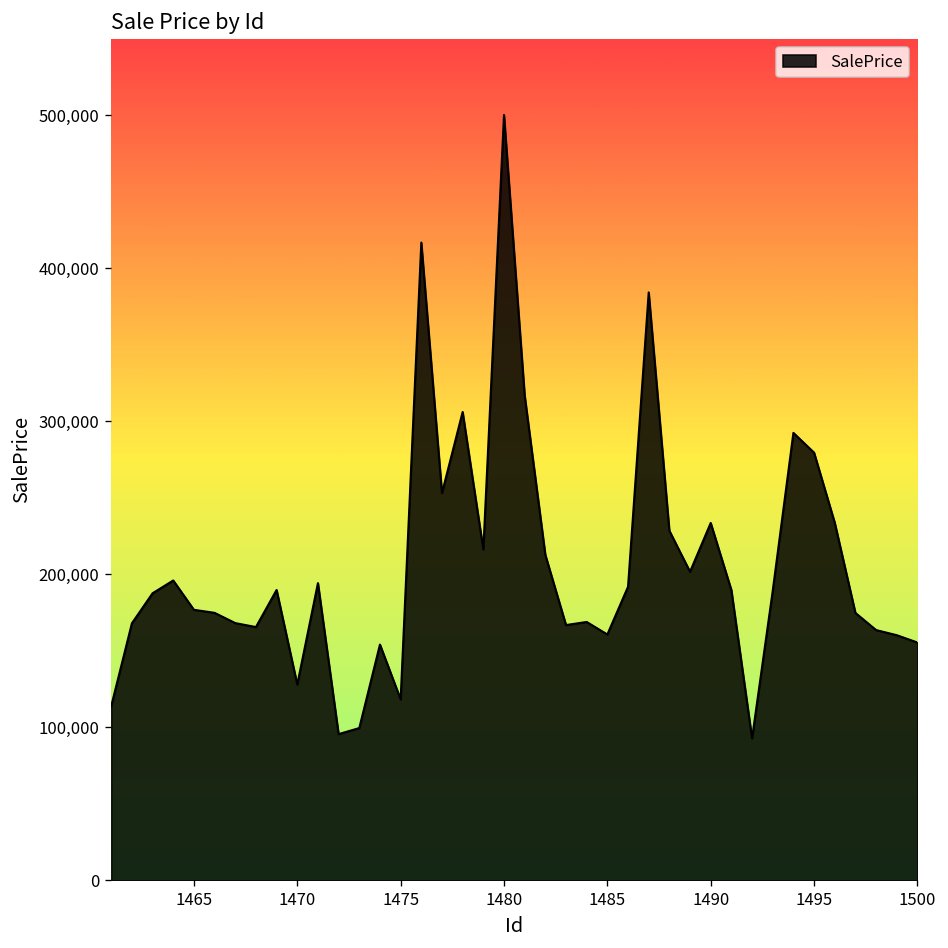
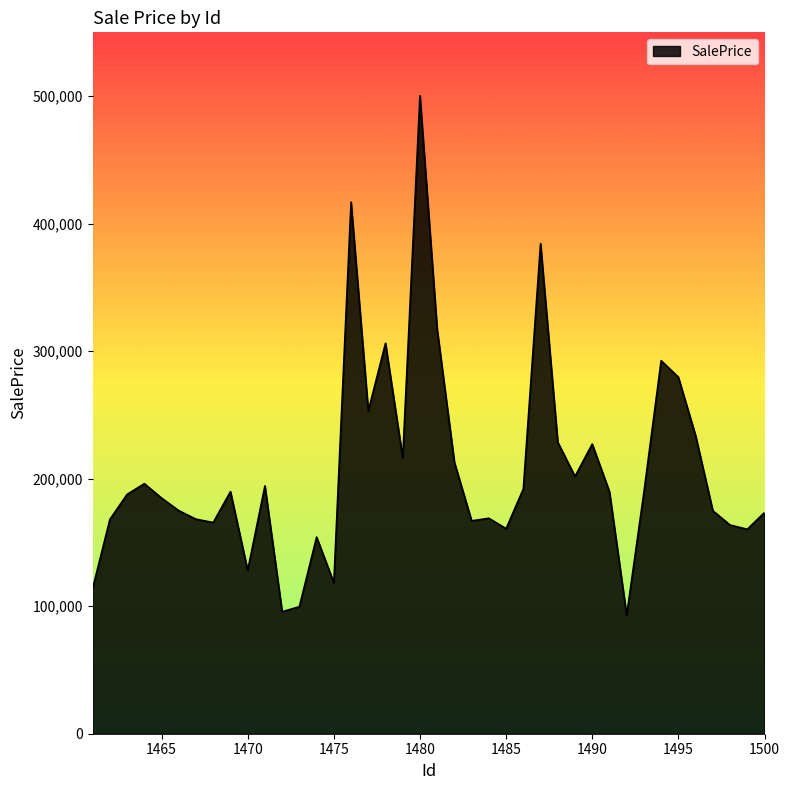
1465: 177,000 -> 185,000
1490: 234,000 -> 227,000
1500: 156,000 -> 173,000
